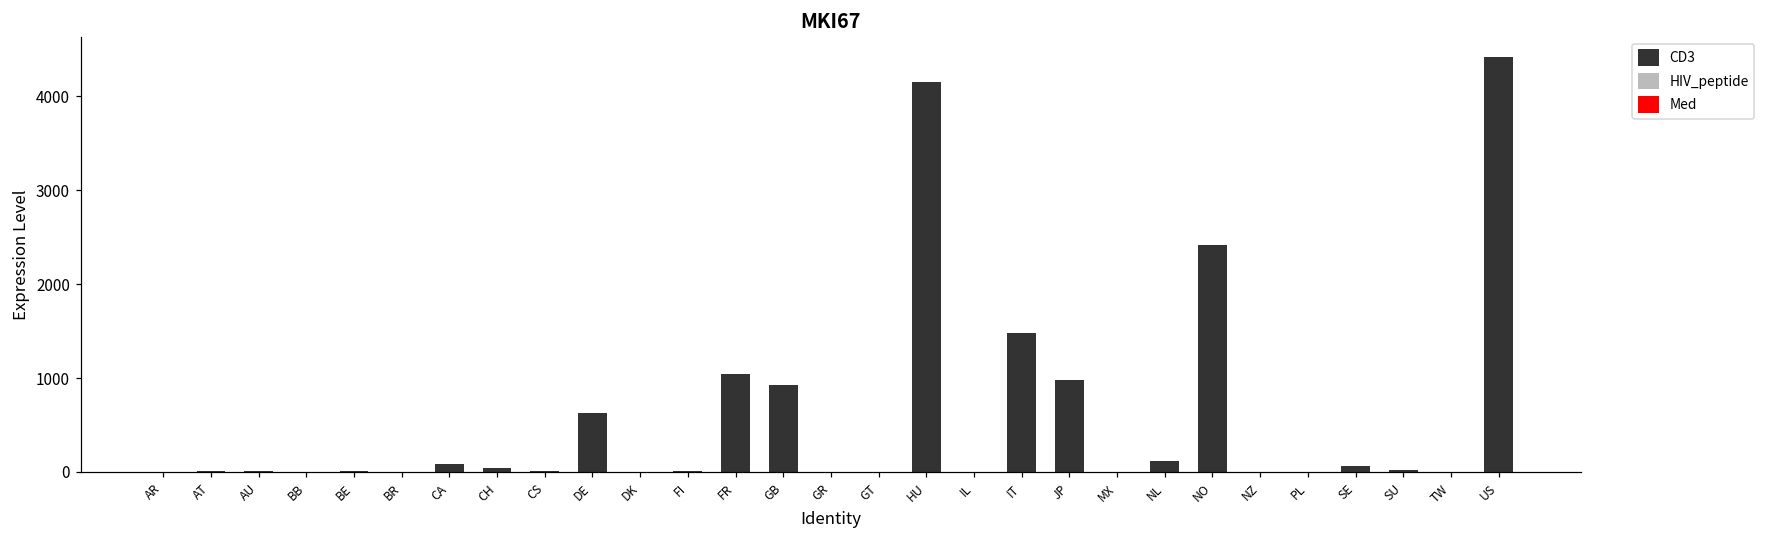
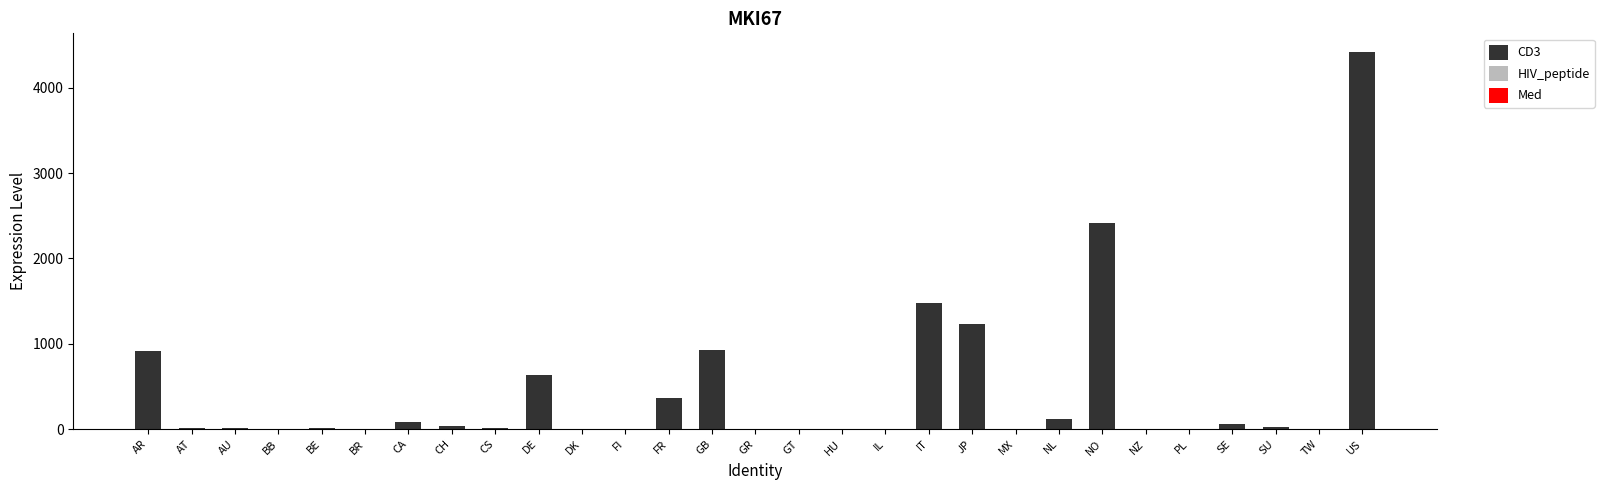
AR: 0 -> 900
FR: 1000 -> 400
HU: 4200 -> 0
JP: 1000 -> 1200
